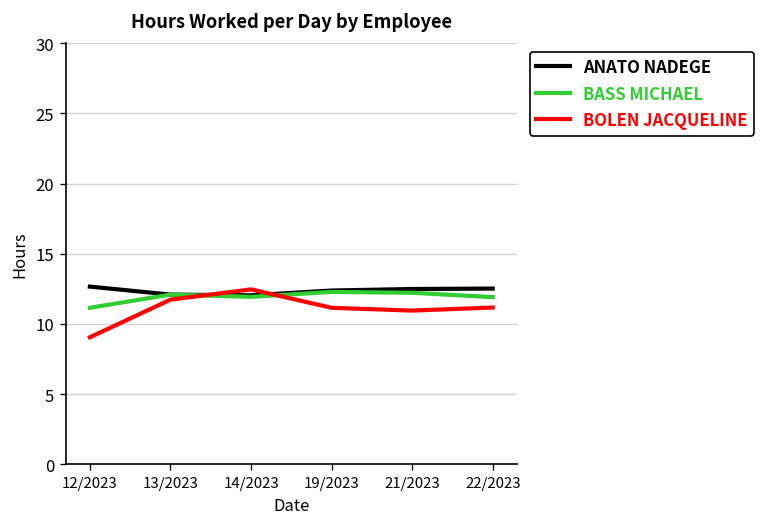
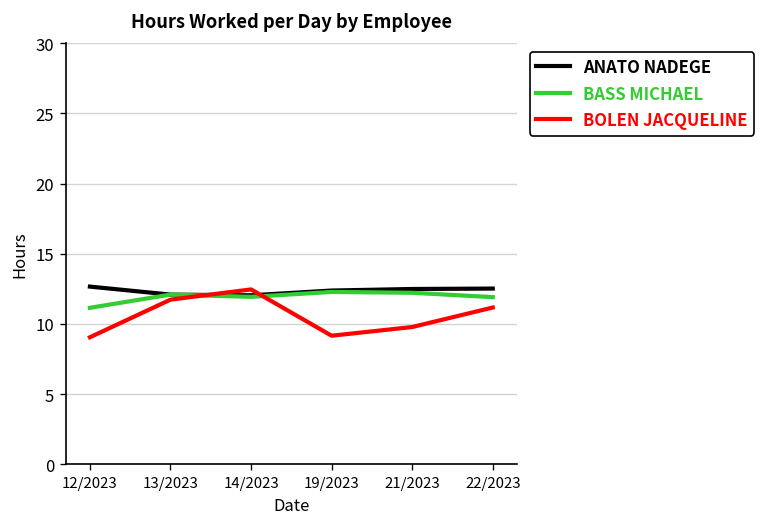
BOLEN JACQUELINE, 19/2023: 11.2 -> 9.2
BOLEN JACQUELINE, 21/2023: 11.0 -> 9.8
